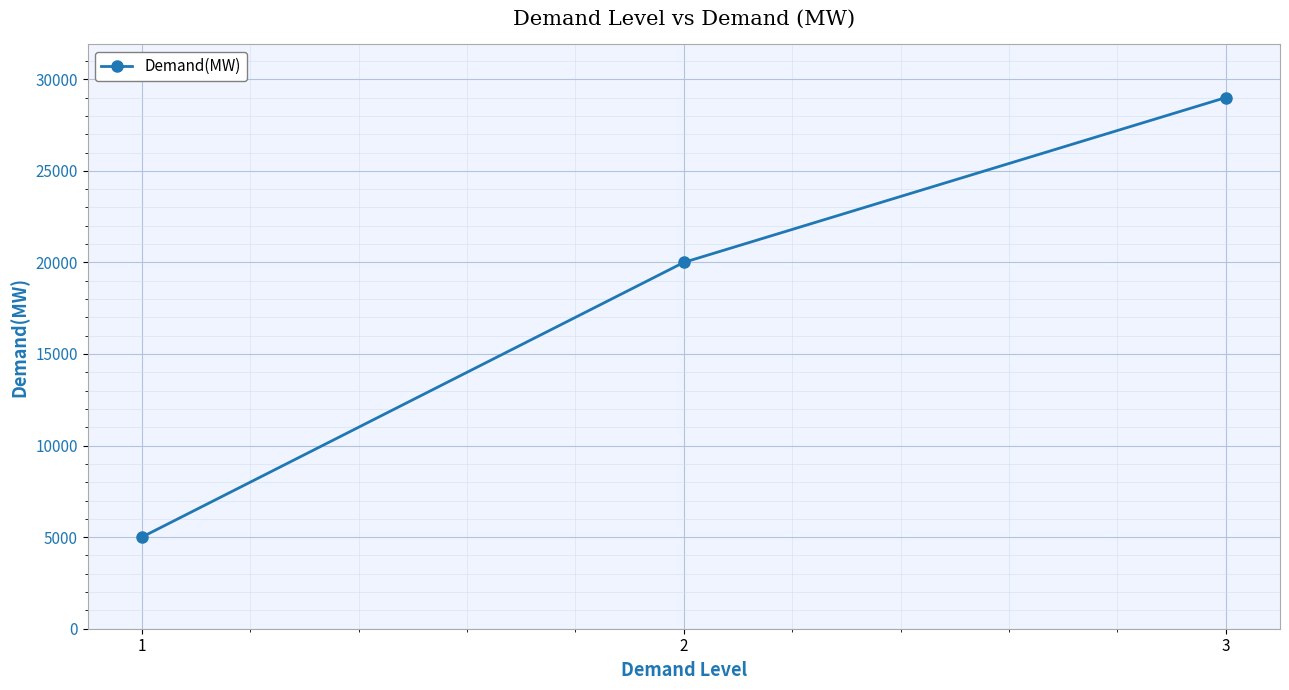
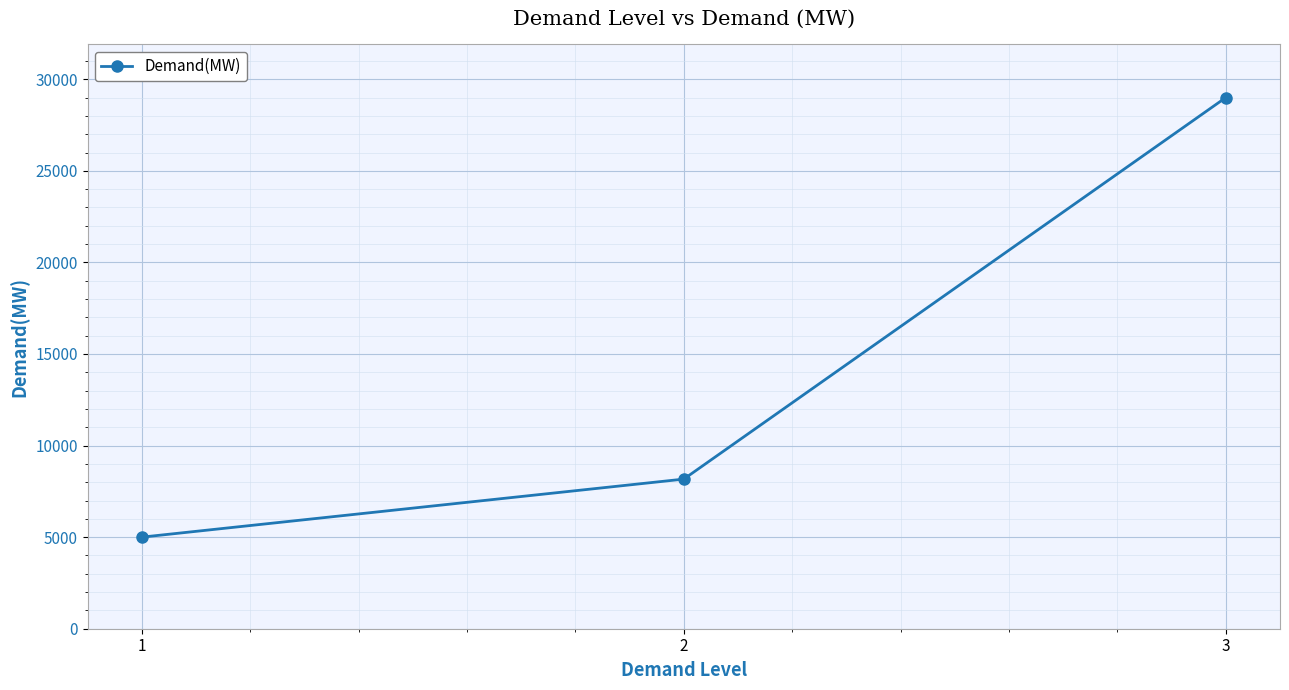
2: 20000 -> 8200
